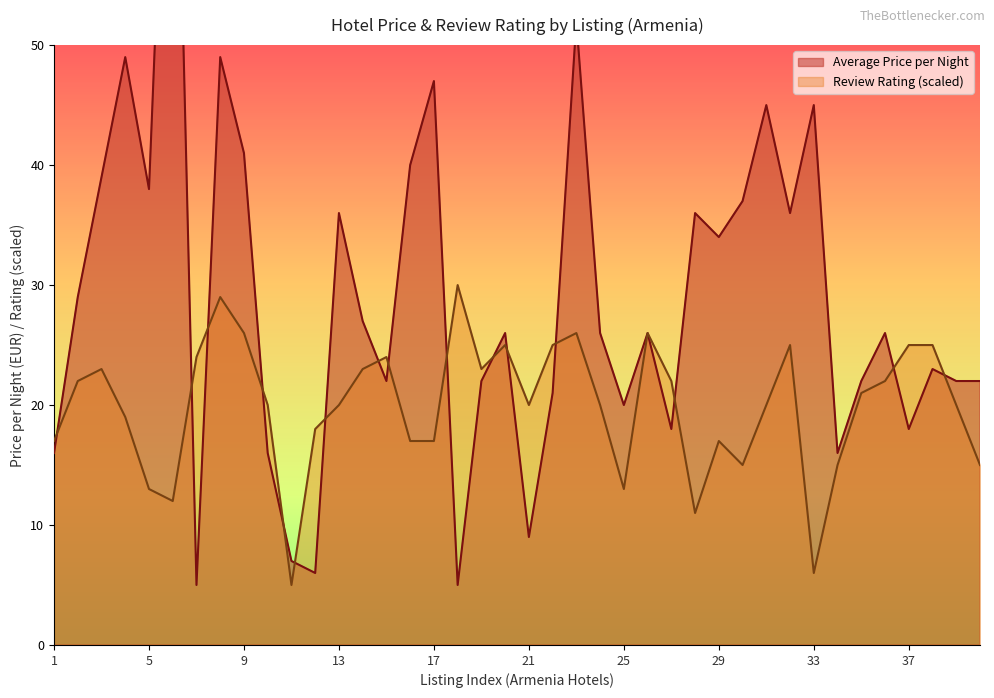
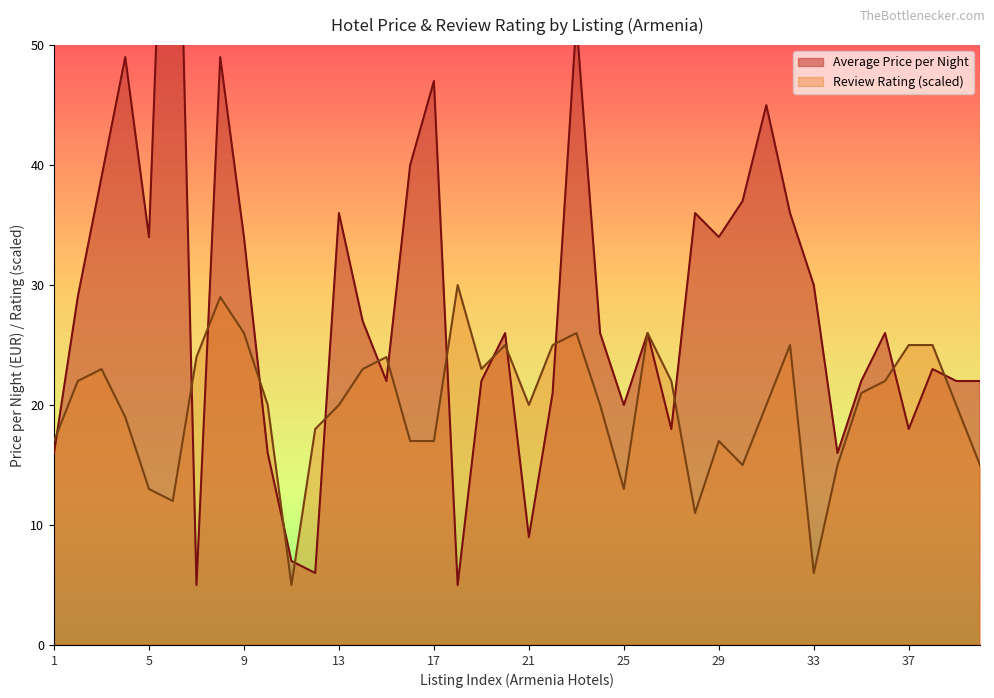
Average Price per Night, 5: 38 -> 34
Average Price per Night, 9: 41 -> 34
Average Price per Night, 33: 45 -> 30
